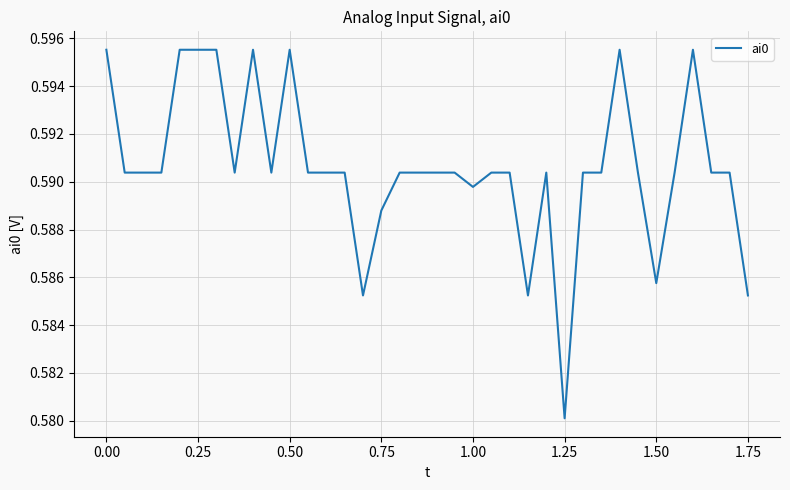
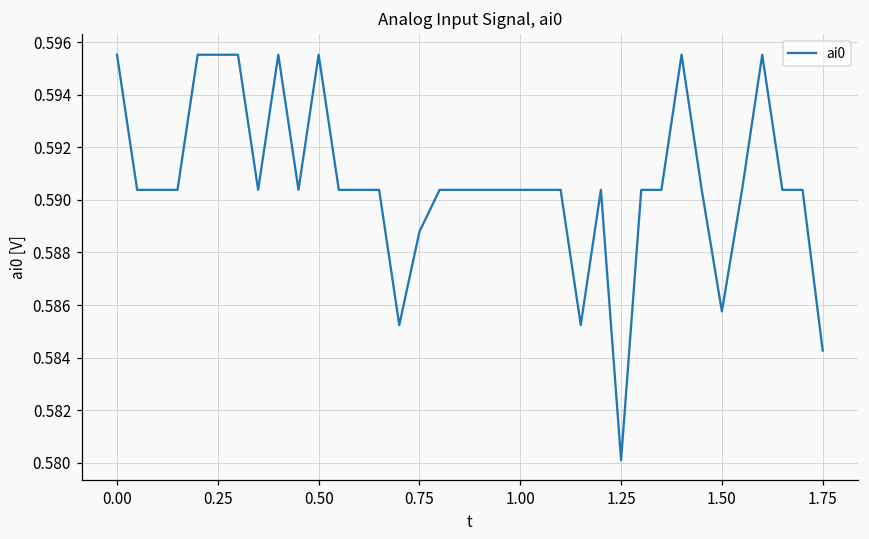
1.00: 0.5898 -> 0.5904
1.75: 0.5852 -> 0.5843
